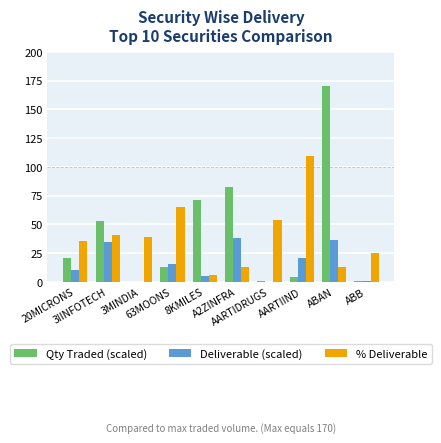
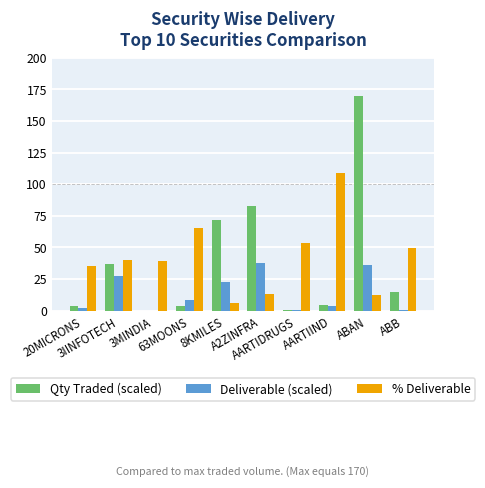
Qty Traded (scaled), 20MICRONS: 21 -> 4
Deliverable (scaled), 20MICRONS: 10 -> 2
Qty Traded (scaled), 3IINFOTECH: 53 -> 37
Deliverable (scaled), 3IINFOTECH: 34 -> 27
Qty Traded (scaled), 63MOONS: 13 -> 4
Deliverable (scaled), 63MOONS: 16 -> 8
Deliverable (scaled), 8KMILES: 5 -> 22
Deliverable (scaled), AARTIIND: 21 -> 4
Qty Traded (scaled), ABB: 1 -> 14
% Deliverable, ABB: 25 -> 49
